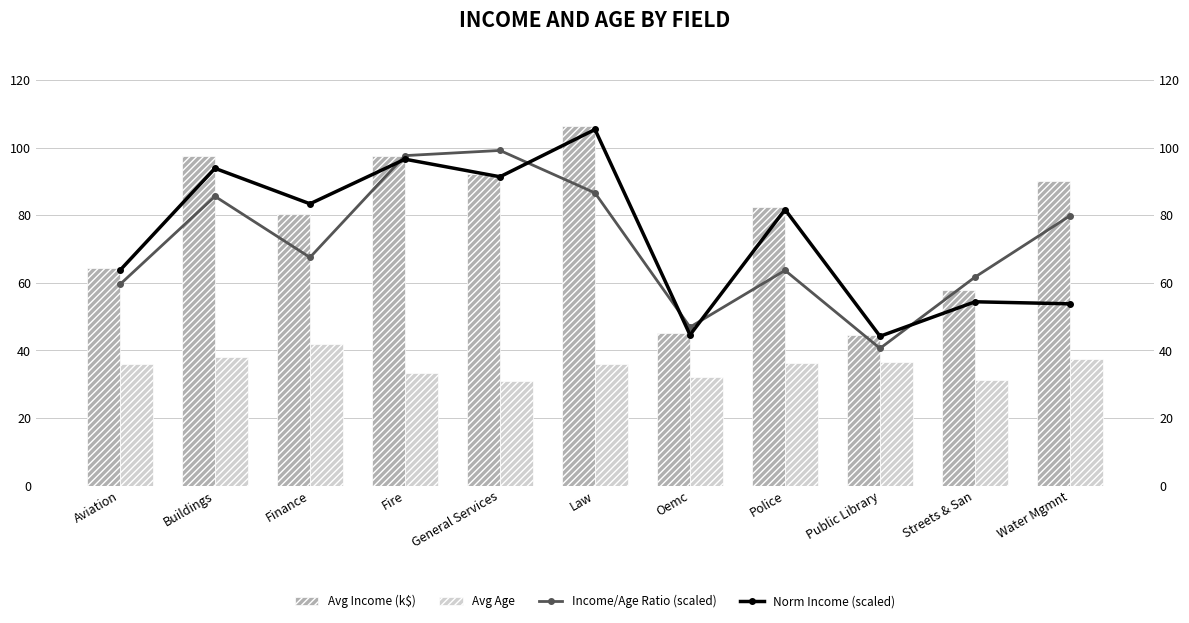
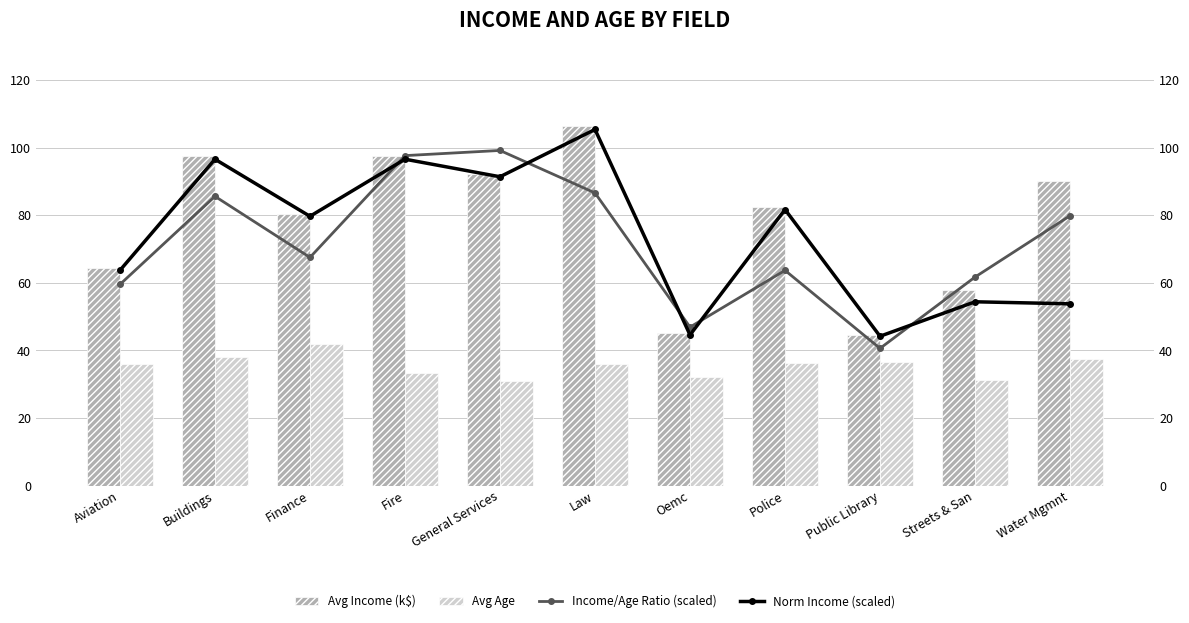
Norm Income (scaled), Buildings: 94 -> 97
Norm Income (scaled), Finance: 83 -> 80
